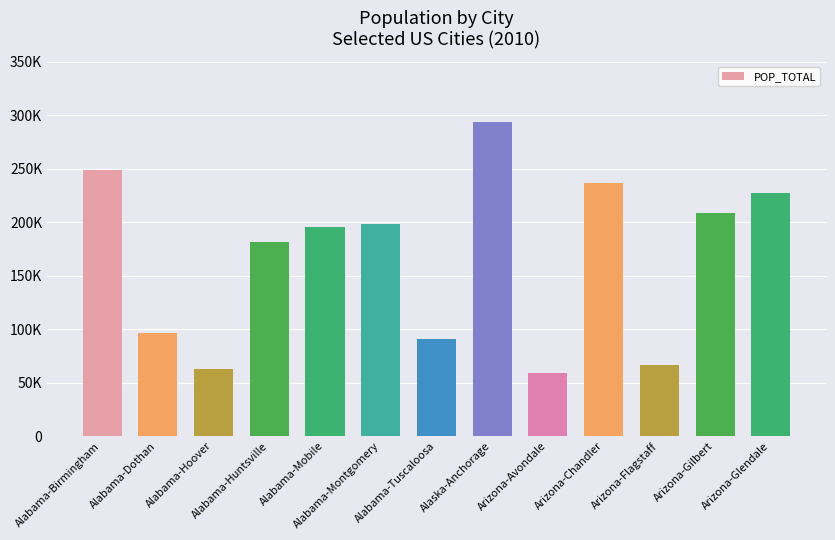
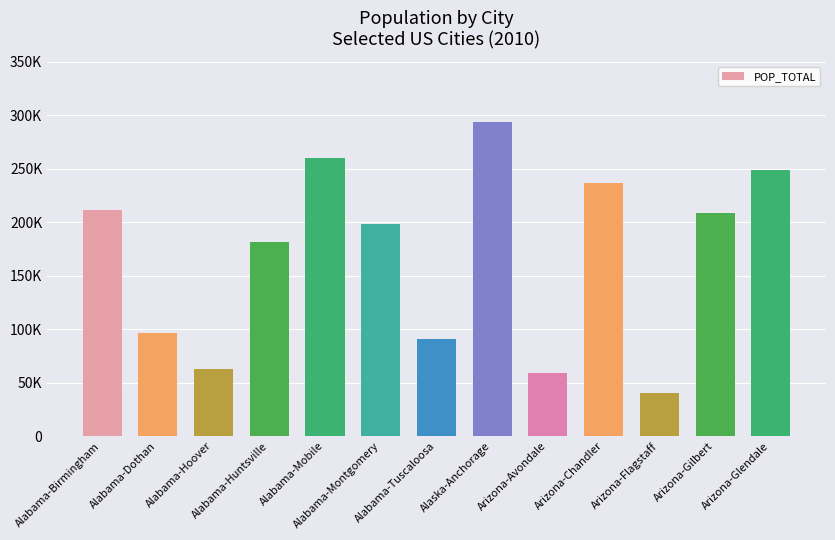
Alabama-Birmingham: 249000 -> 212000
Alabama-Mobile: 195000 -> 260000
Arizona-Flagstaff: 66000 -> 40000
Arizona-Glendale: 227000 -> 249000
